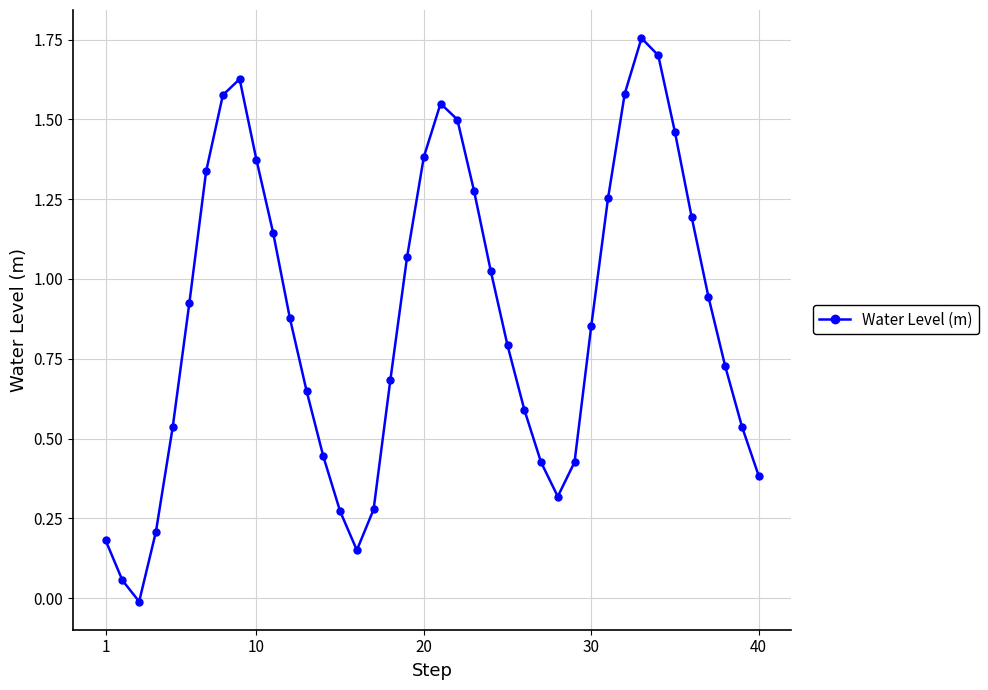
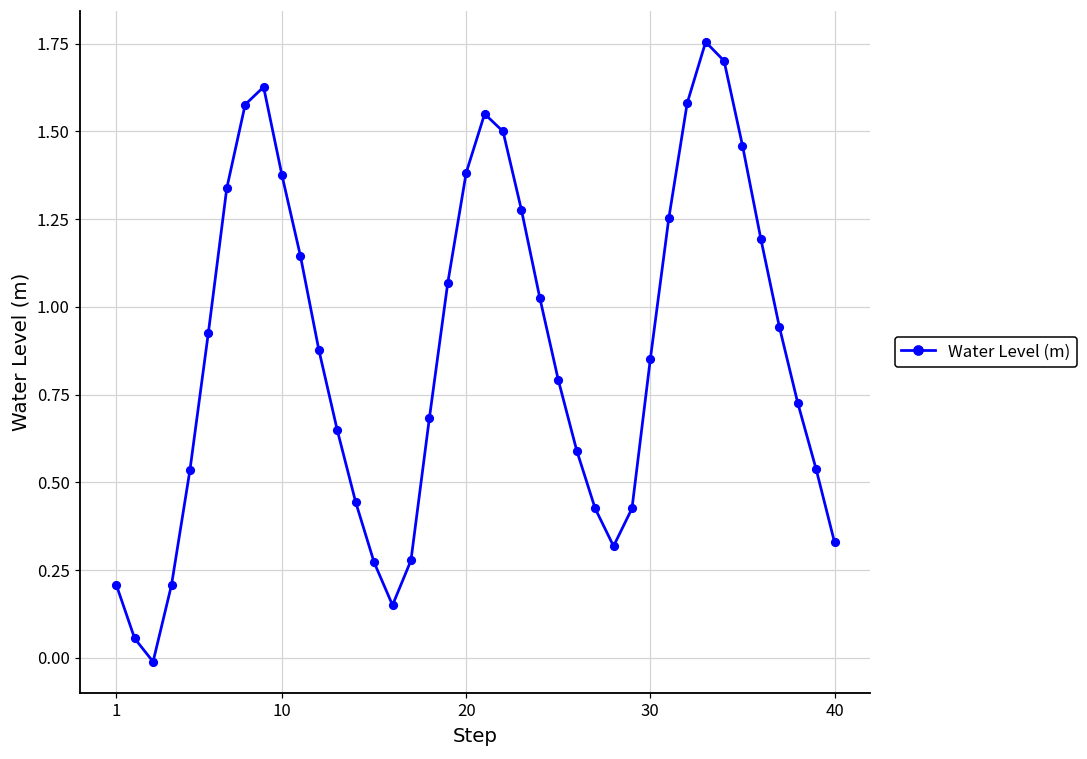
1: 0.18 -> 0.21
40: 0.38 -> 0.33
